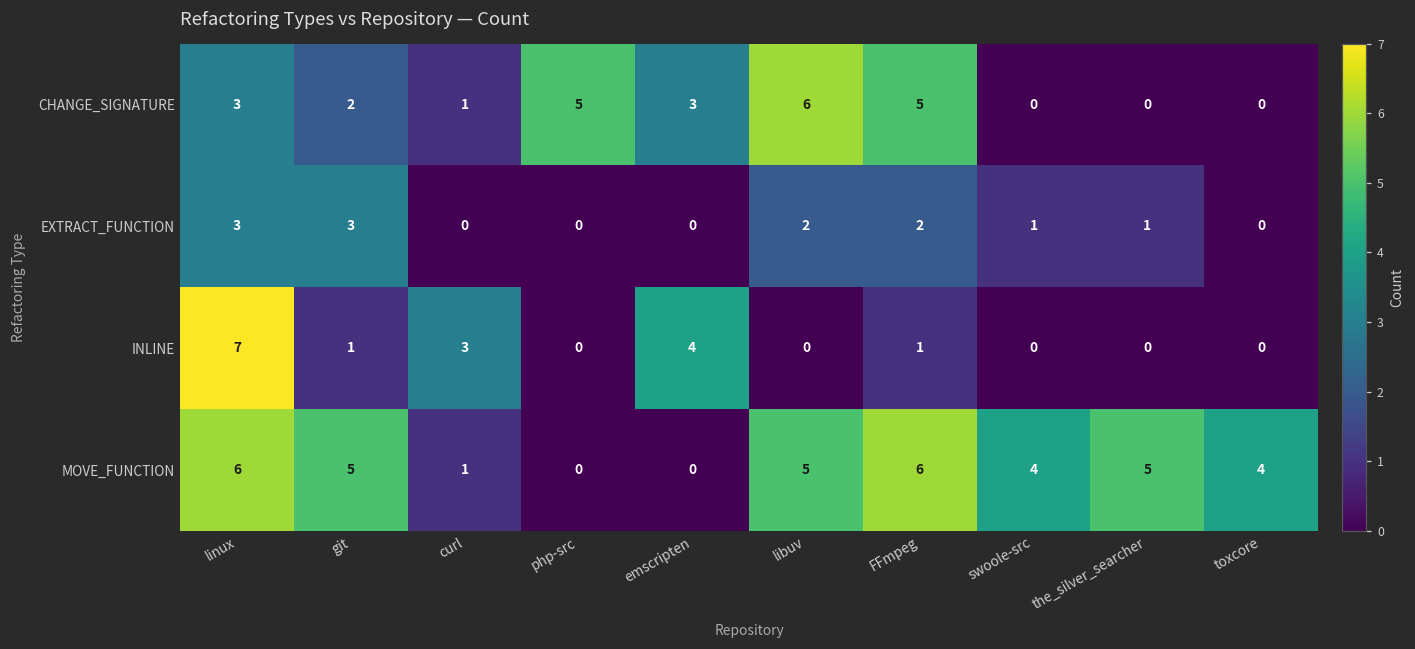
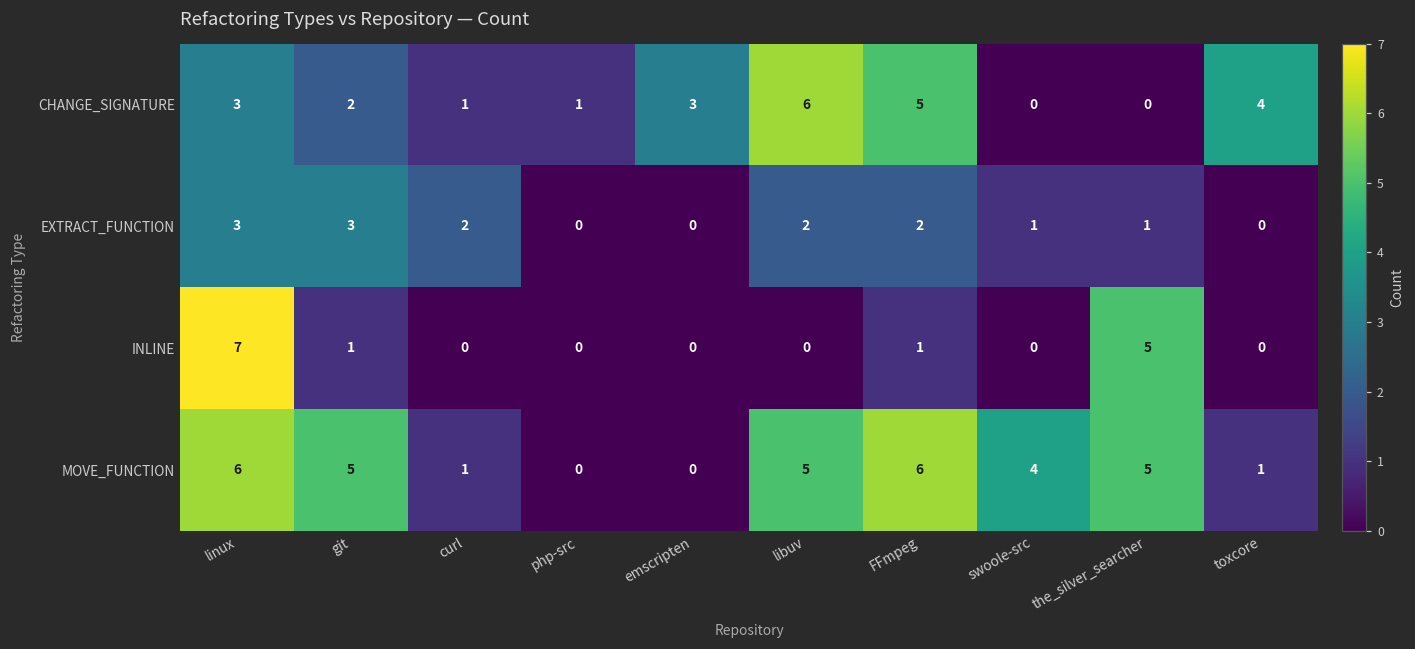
CHANGE_SIGNATURE, php-src: 5 -> 1
CHANGE_SIGNATURE, toxcore: 0 -> 4
EXTRACT_FUNCTION, curl: 0 -> 2
INLINE, curl: 3 -> 0
INLINE, emscripten: 4 -> 0
INLINE, the_silver_searcher: 0 -> 5
MOVE_FUNCTION, toxcore: 4 -> 1
